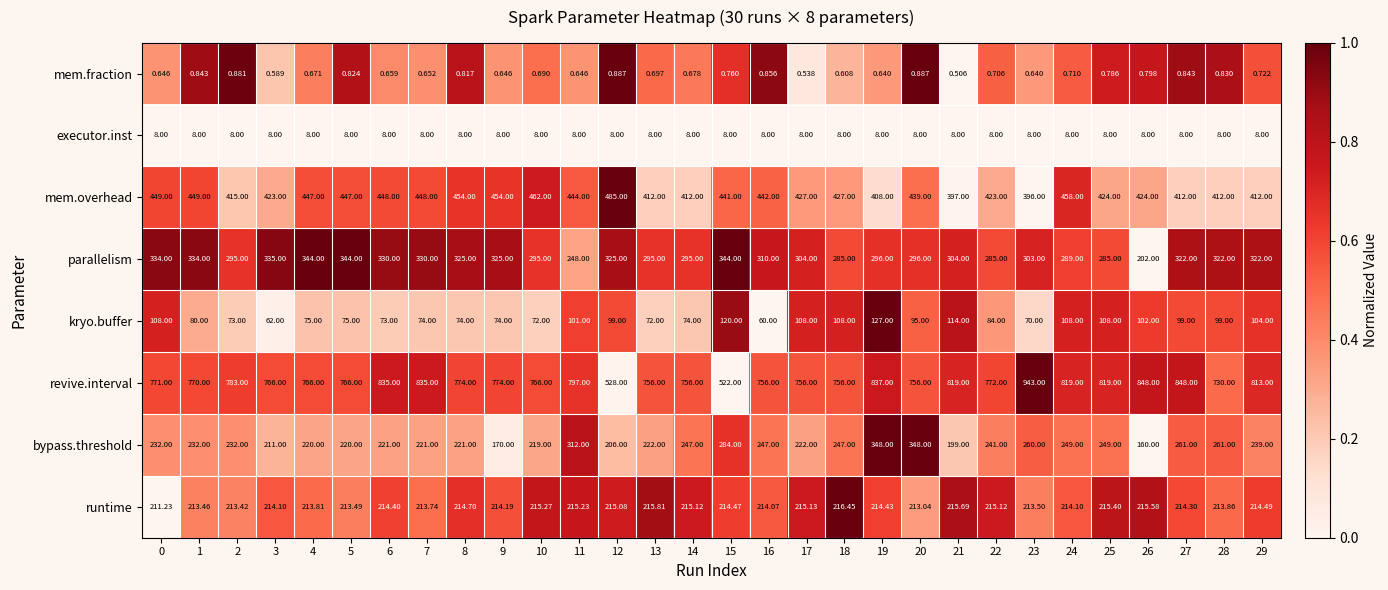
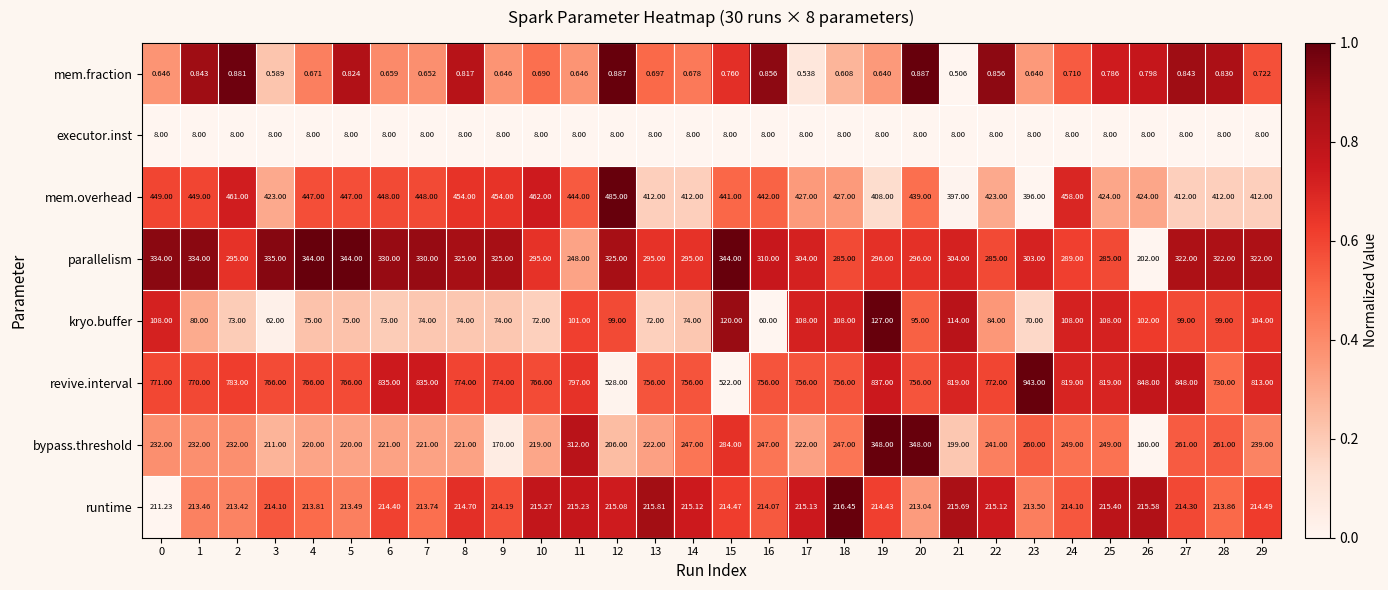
mem.fraction, 22: 0.706 -> 0.856
mem.overhead, 2: 415.00 -> 461.00
